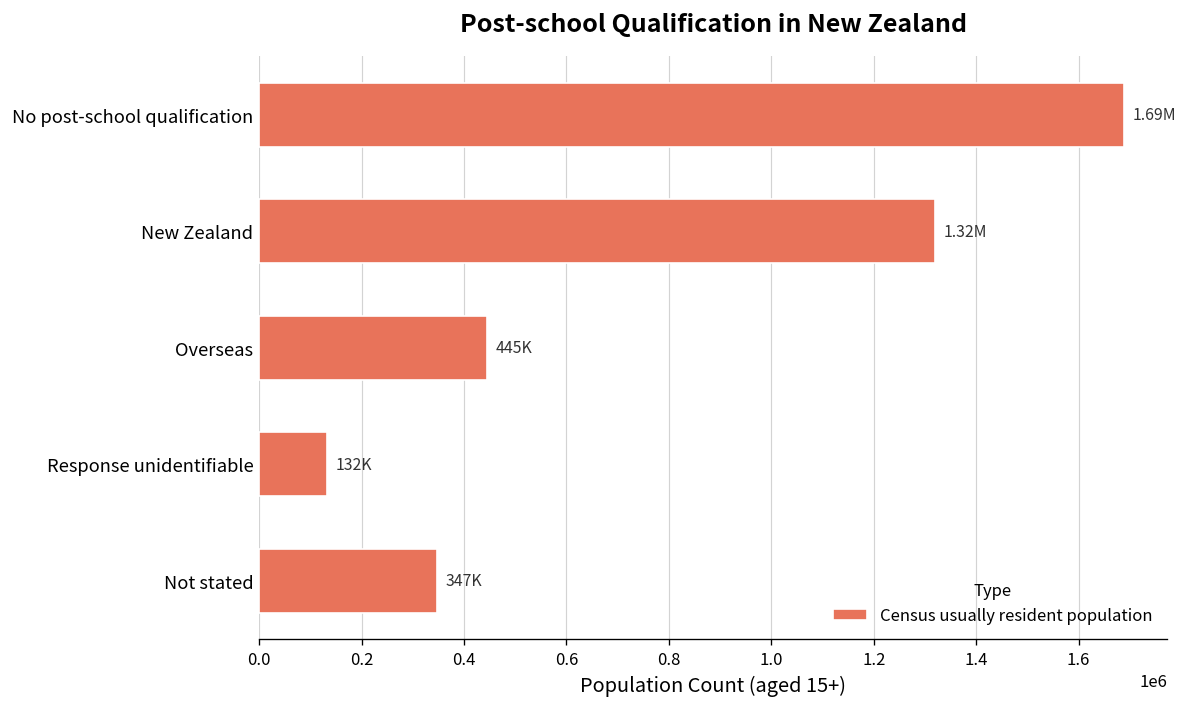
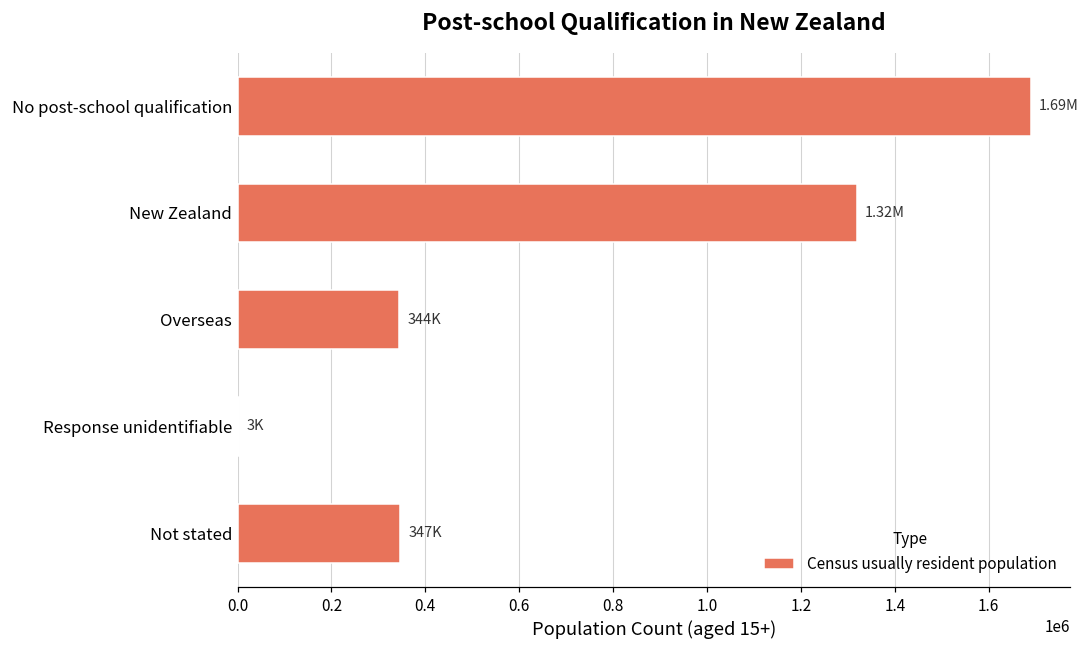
Overseas: 445K -> 344K
Response unidentifiable: 132K -> 3K
